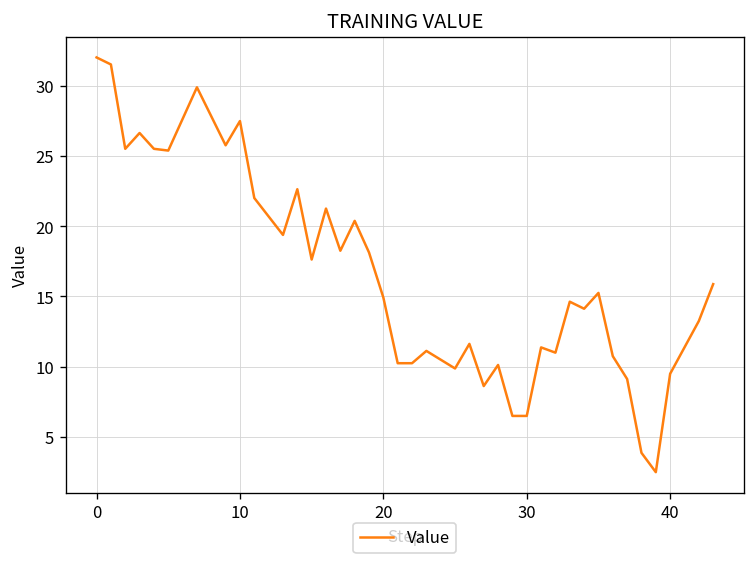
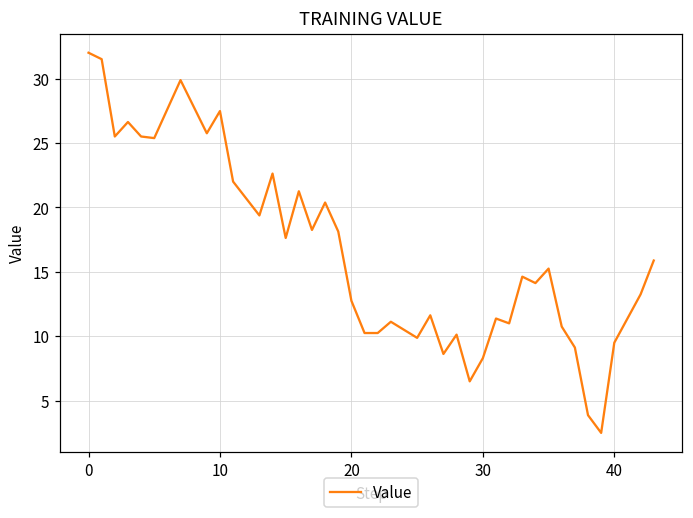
20: 14.9 -> 12.8
30: 6.5 -> 8.3
